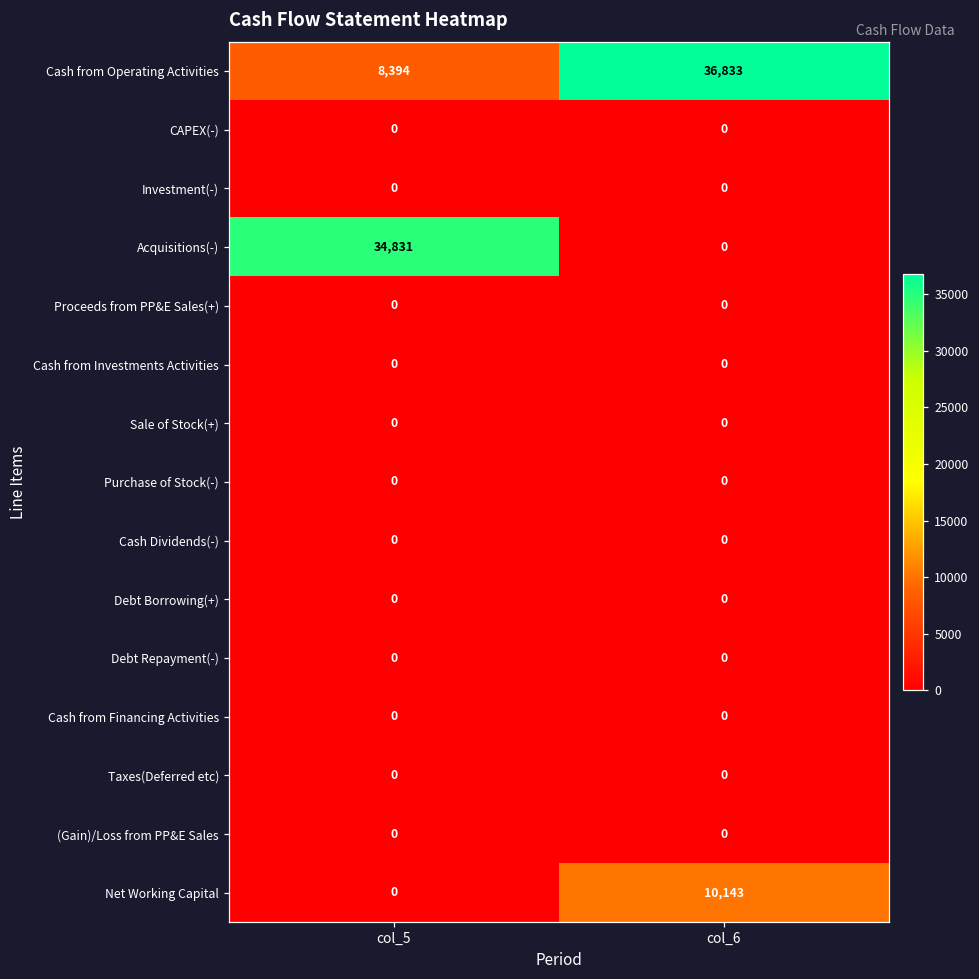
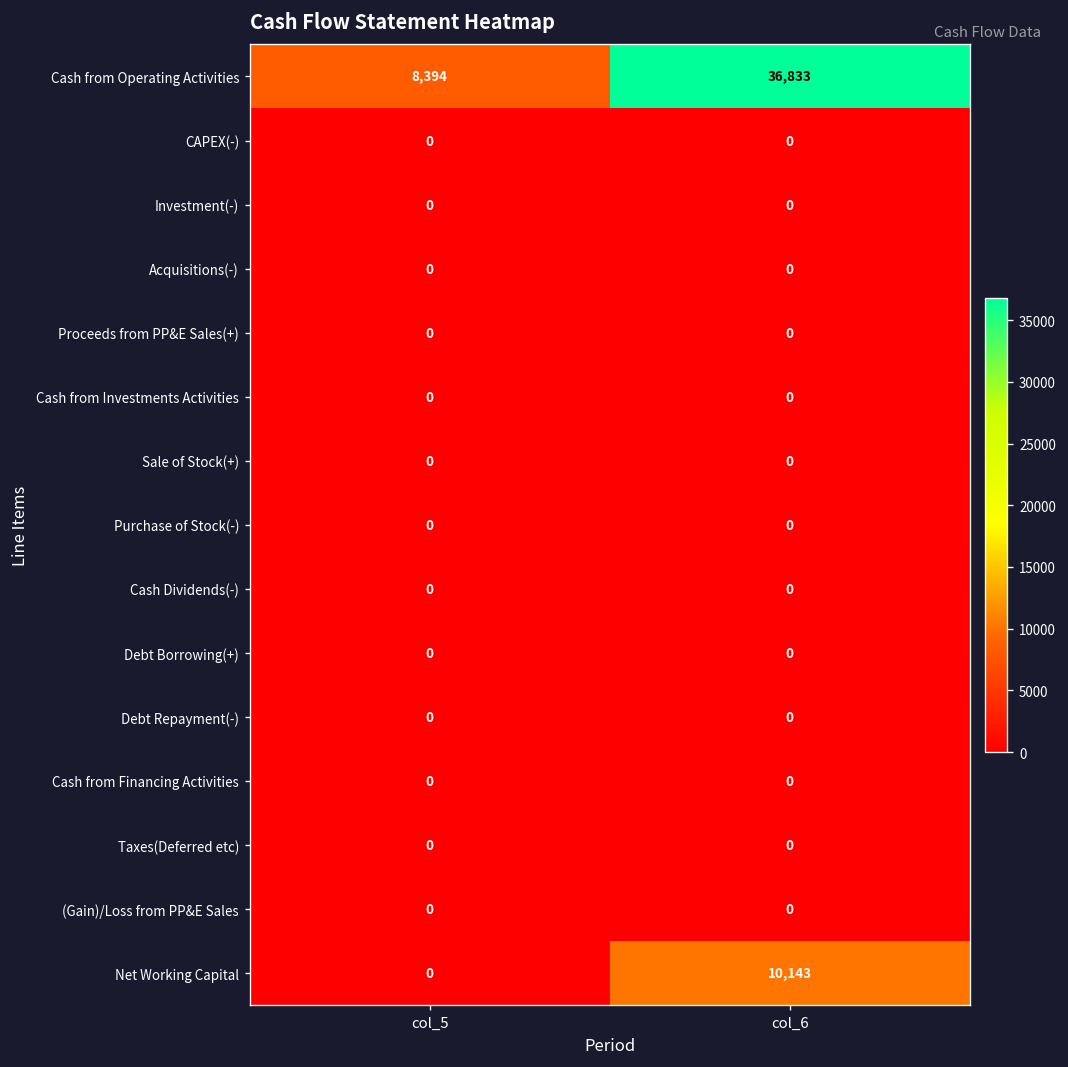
Acquisitions(-), col_5: 34,831 -> 0
